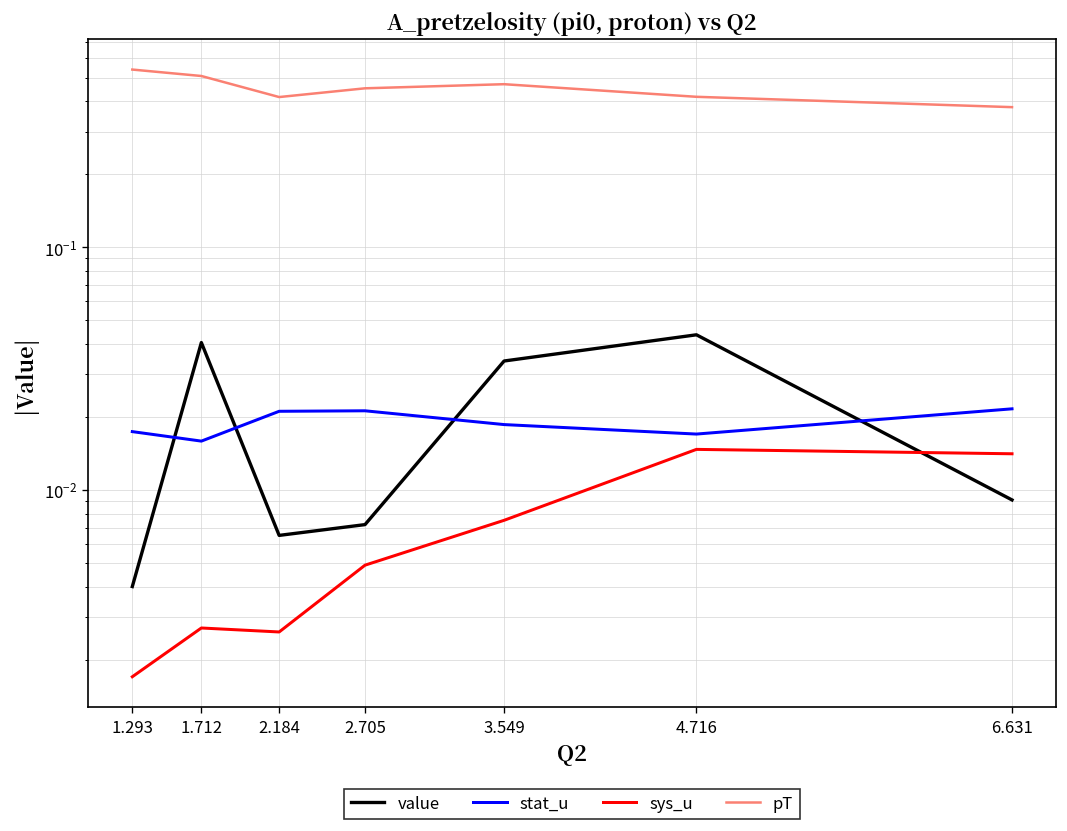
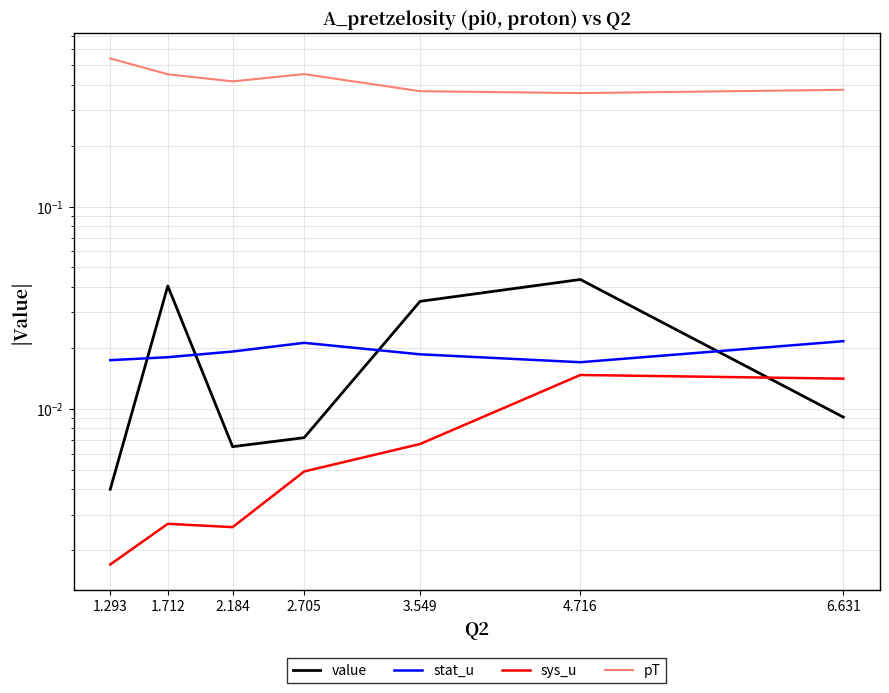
stat_u, 1.712: 0.016 -> 0.018
pT, 1.712: 0.51 -> 0.45
stat_u, 2.184: 0.021 -> 0.019
sys_u, 3.549: 0.0075 -> 0.0067
pT, 3.549: 0.47 -> 0.37
pT, 4.716: 0.42 -> 0.36
